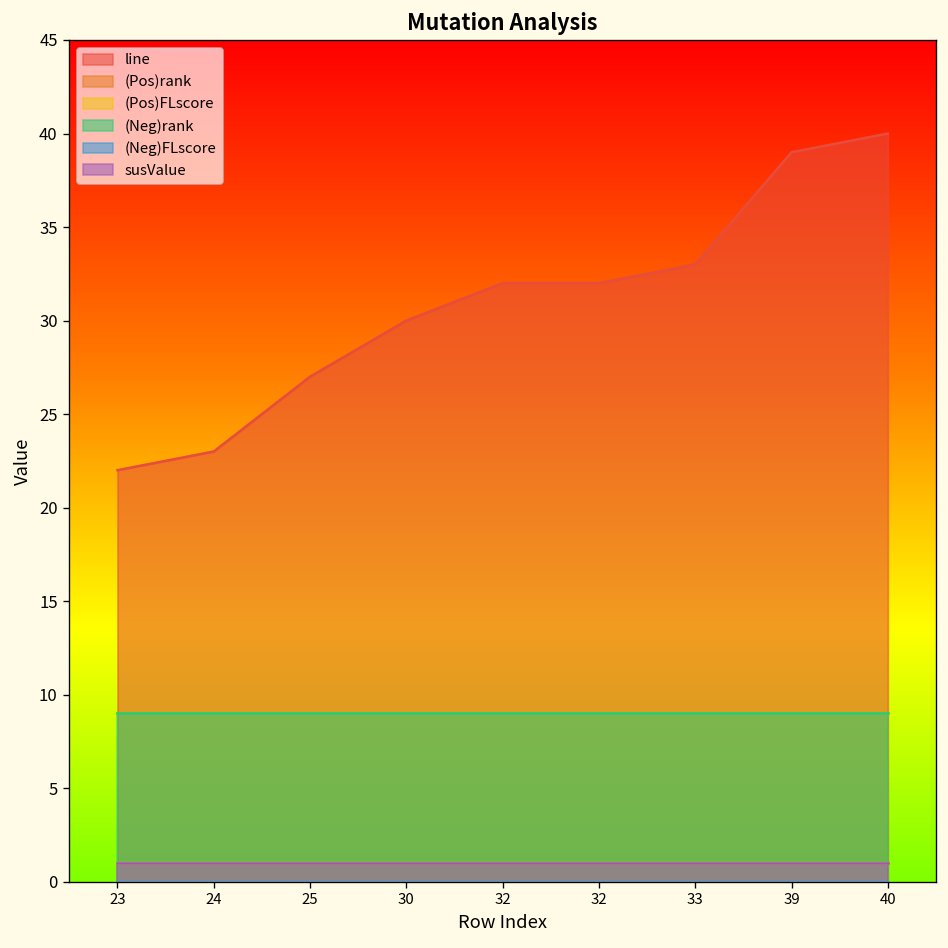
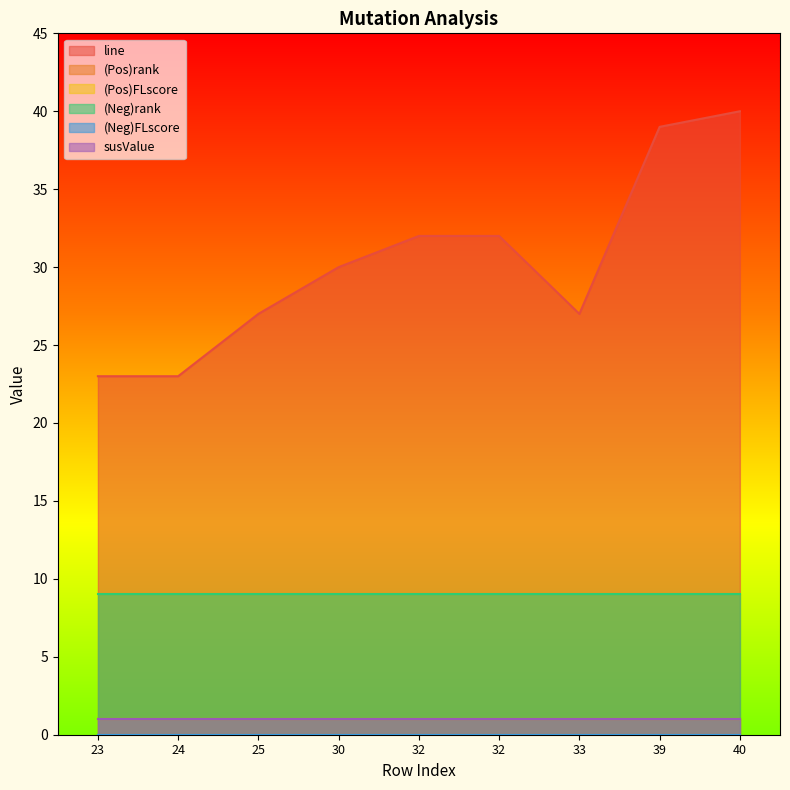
line, 23: 22 -> 23
line, 33: 33 -> 27
